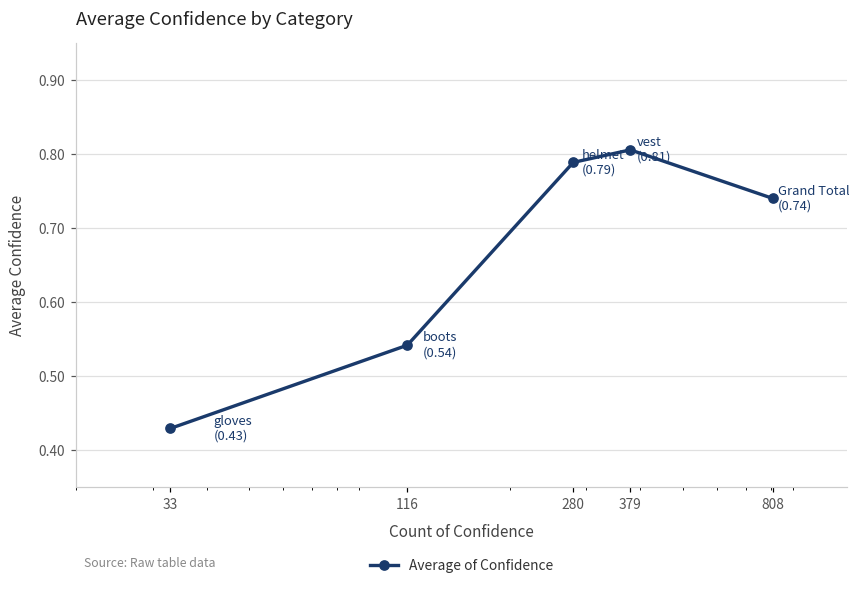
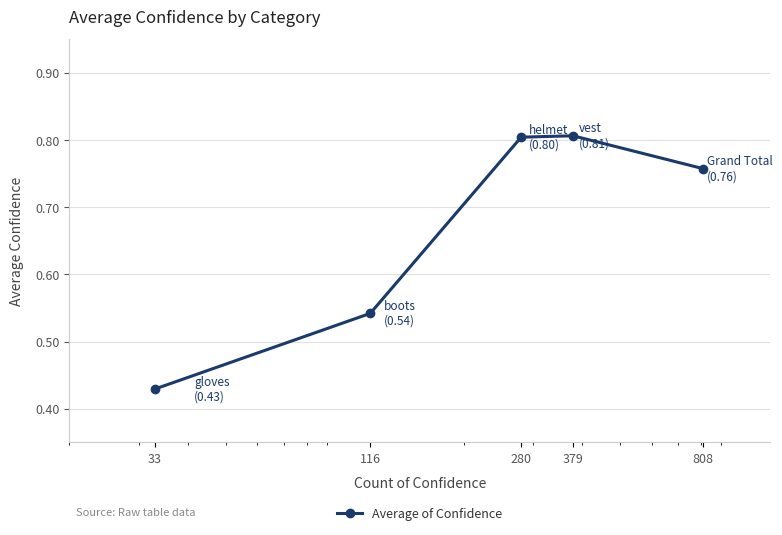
280: (0.79) -> (0.80)
808: (0.74) -> (0.76)
